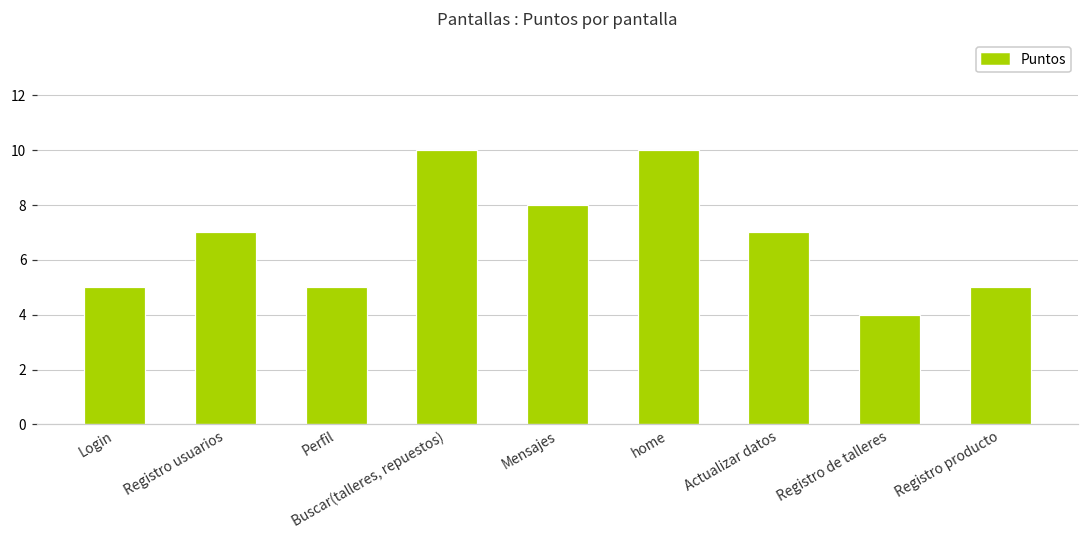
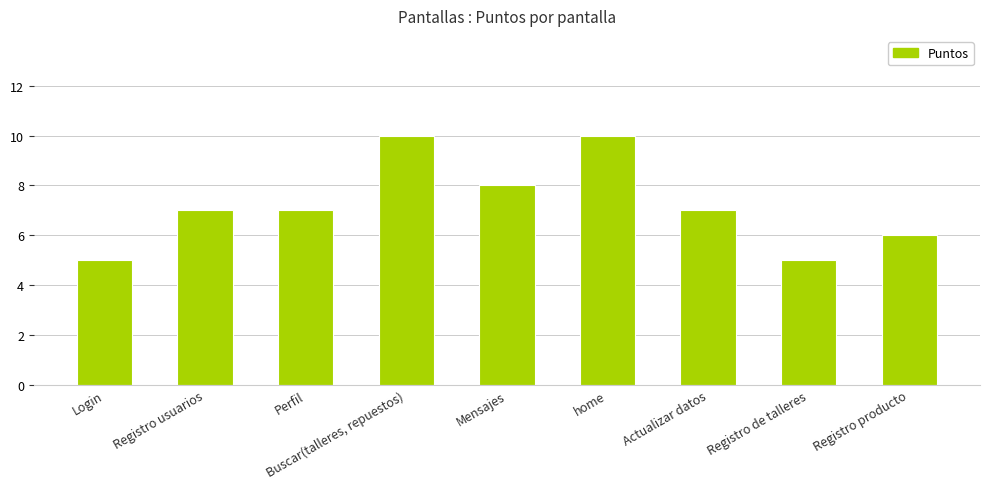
Perfil: 5 -> 7
Registro de talleres: 4 -> 5
Registro producto: 5 -> 6
